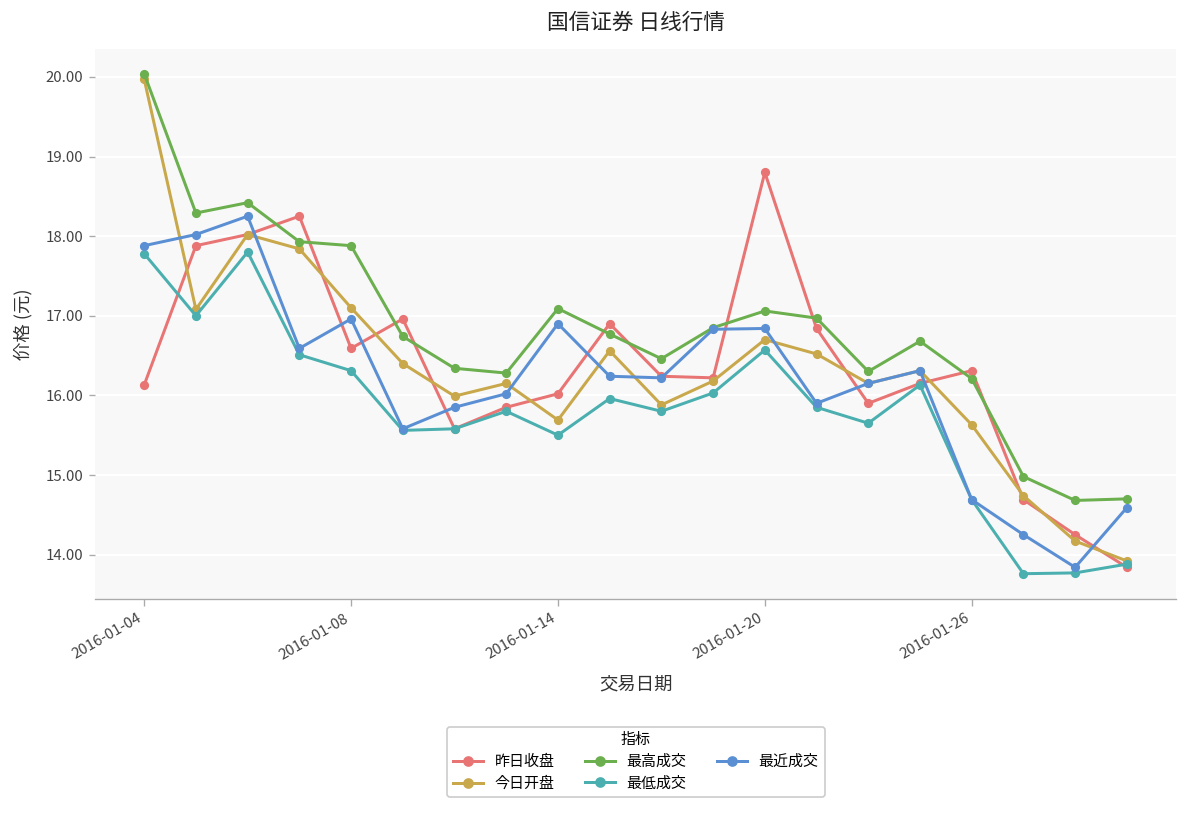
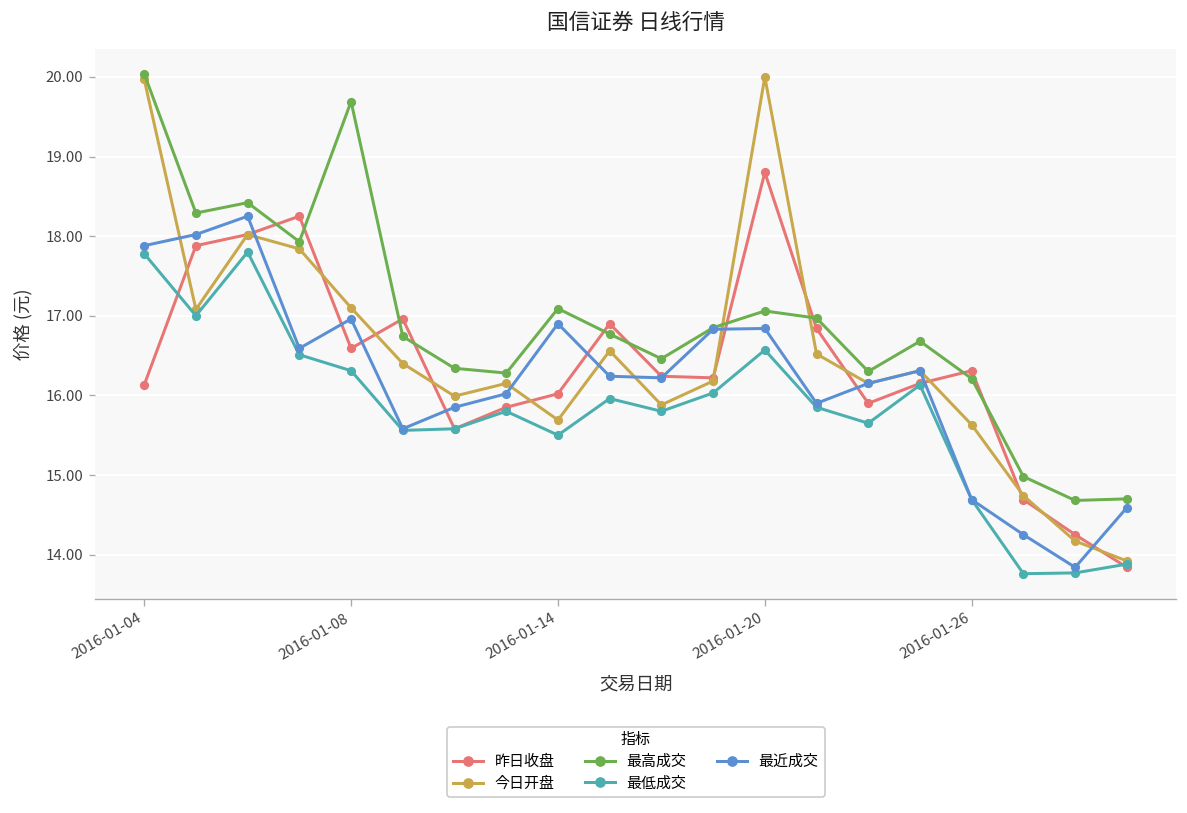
最高成交, 2016-01-08: 17.9 -> 19.7
今日开盘, 2016-01-20: 16.7 -> 20.0
